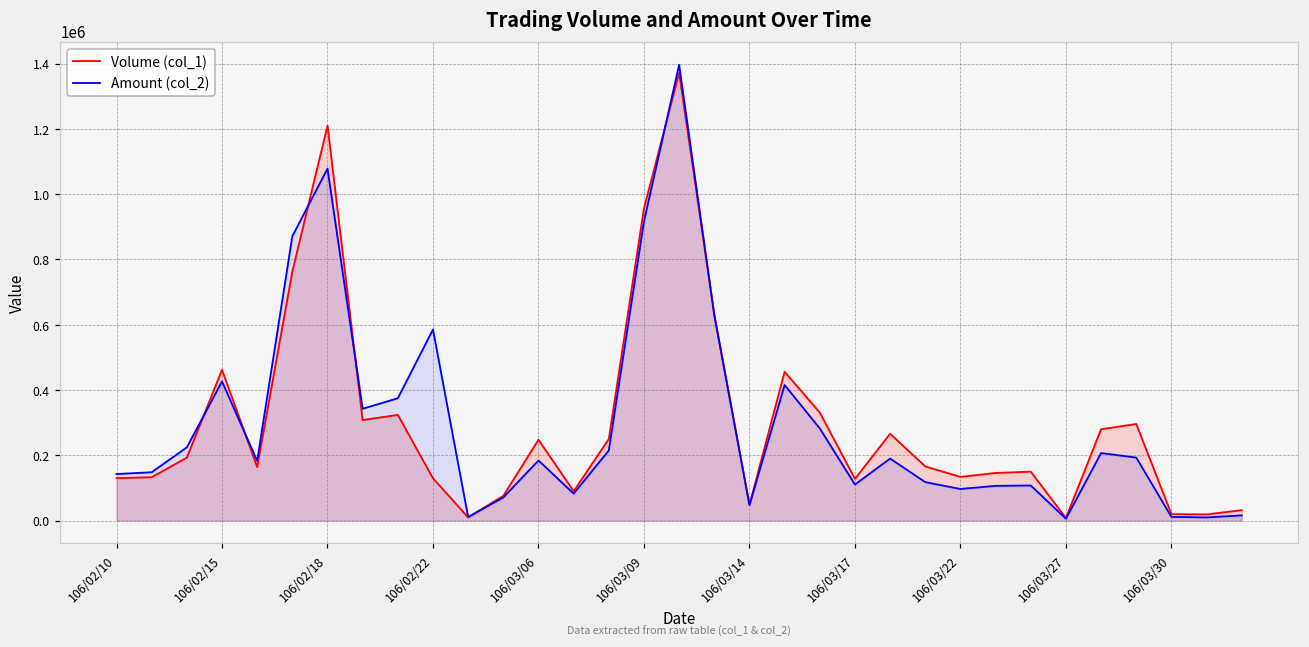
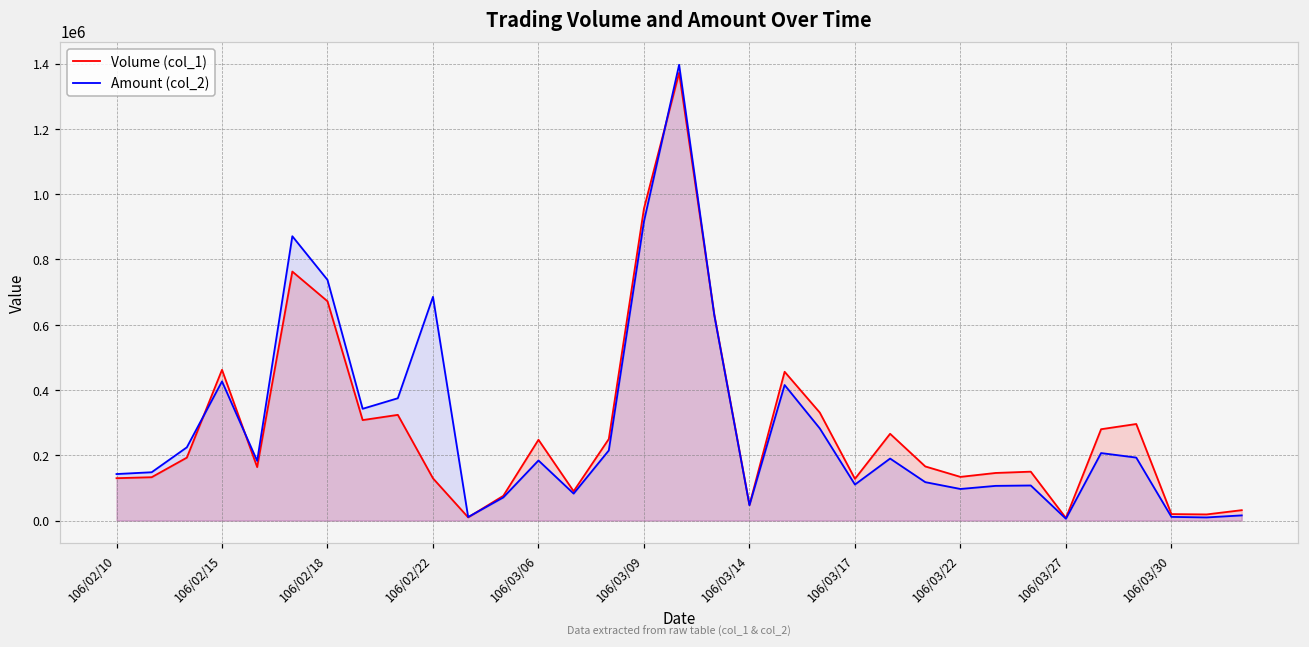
Volume (col_1), 106/02/18: 1210000 -> 670000
Amount (col_2), 106/02/18: 1080000 -> 740000
Amount (col_2), 106/02/22: 590000 -> 690000
